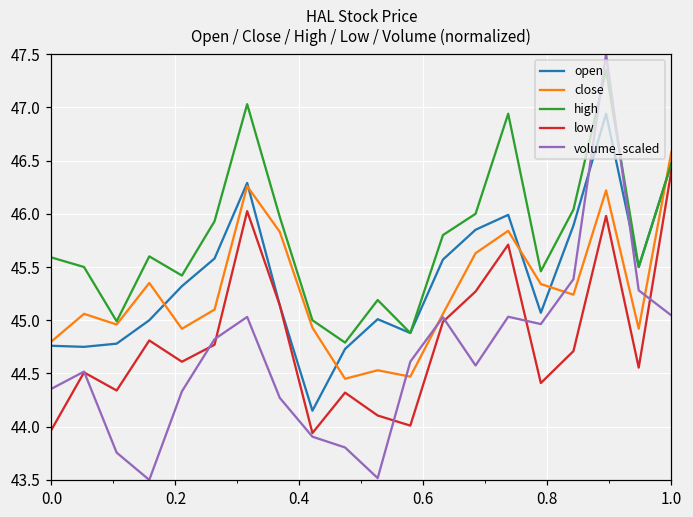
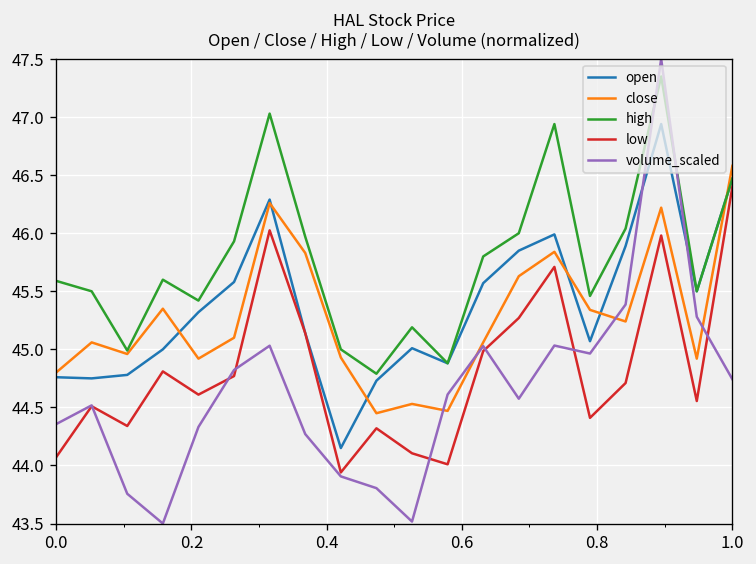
low, 0.0: 44.0 -> 44.1
volume_scaled, 1.0: 45.0 -> 44.7
